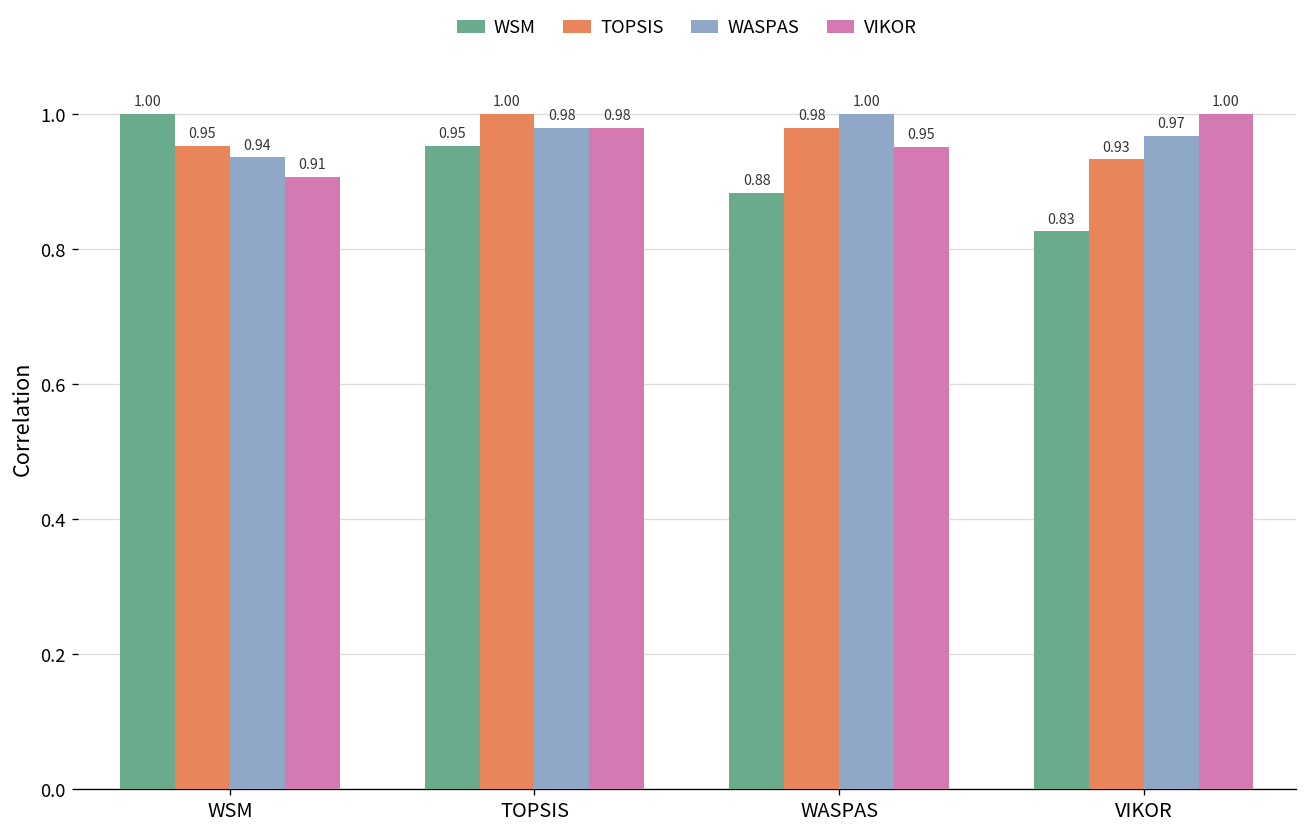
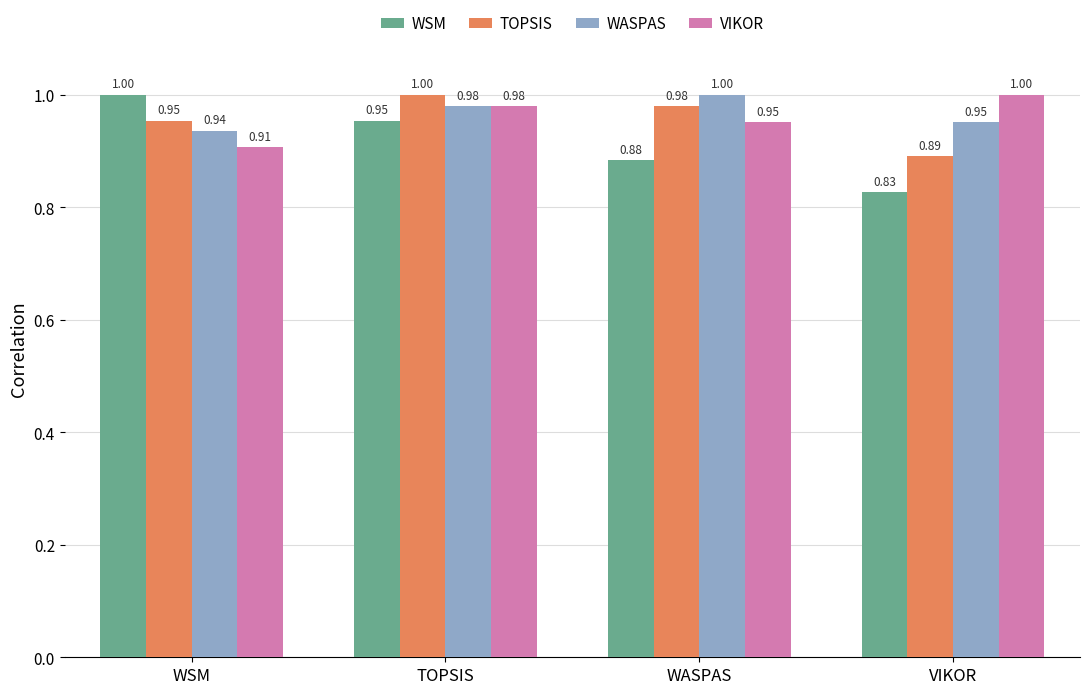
TOPSIS, VIKOR: 0.93 -> 0.89
WASPAS, VIKOR: 0.97 -> 0.95
